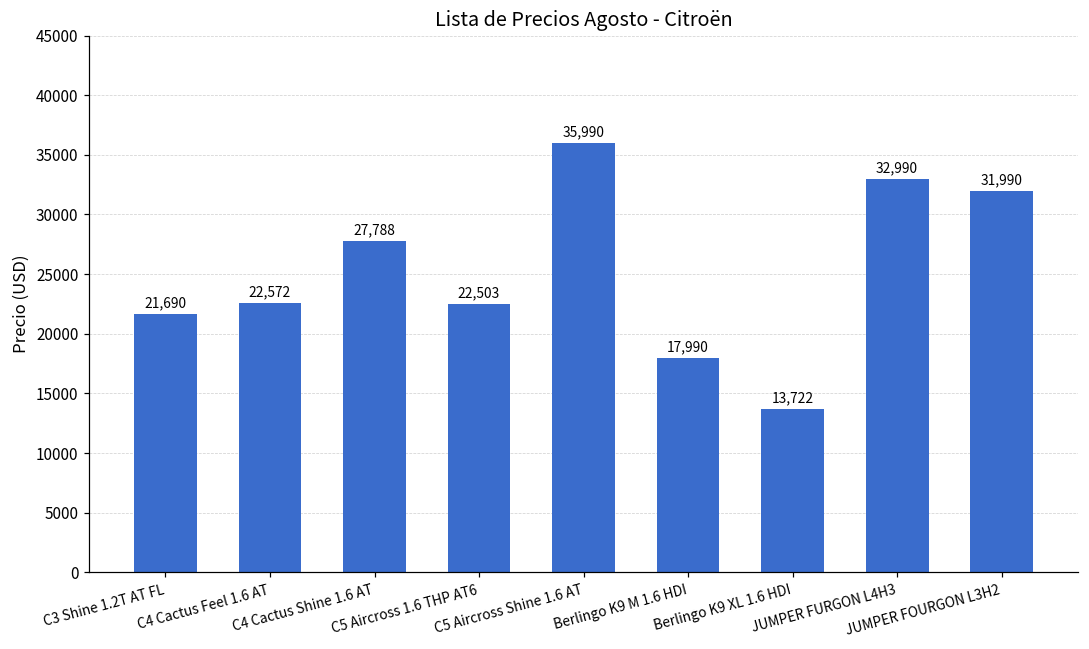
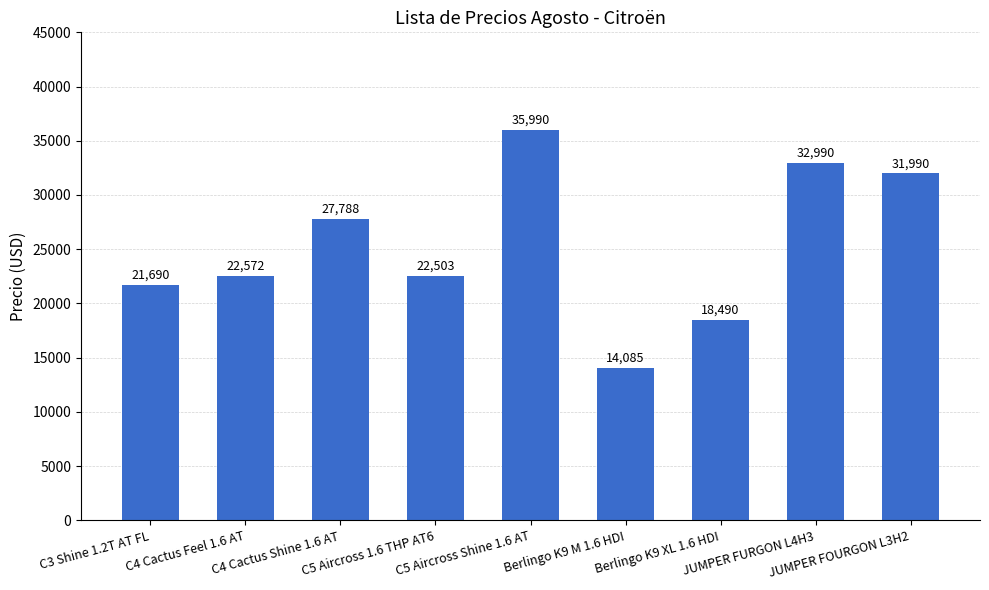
Berlingo K9 M 1.6 HDI: 17,990 -> 14,085
Berlingo K9 XL 1.6 HDI: 13,722 -> 18,490
